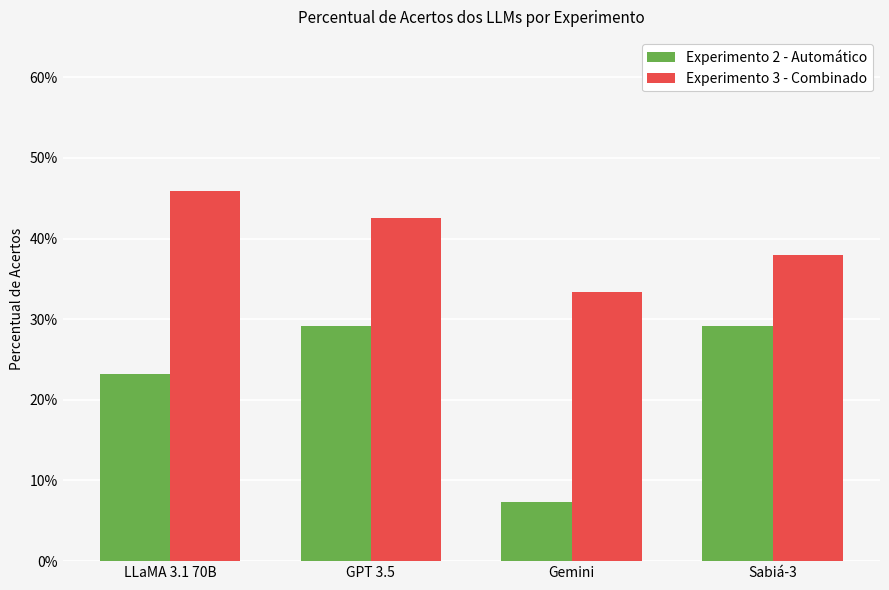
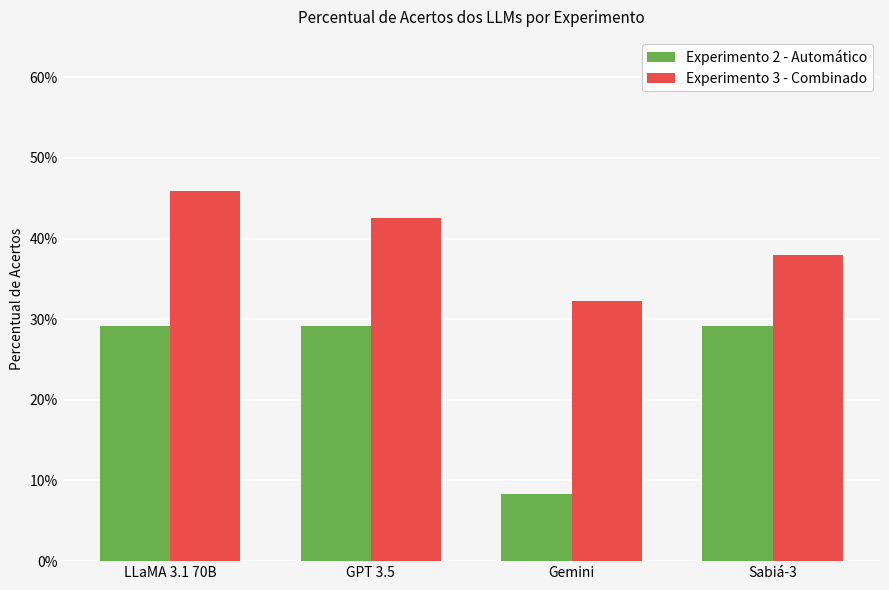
Experimento 2 - Automático, LLaMA 3.1 70B: 23% -> 29%
Experimento 2 - Automático, Gemini: 7% -> 8%
Experimento 3 - Combinado, Gemini: 33% -> 32%
